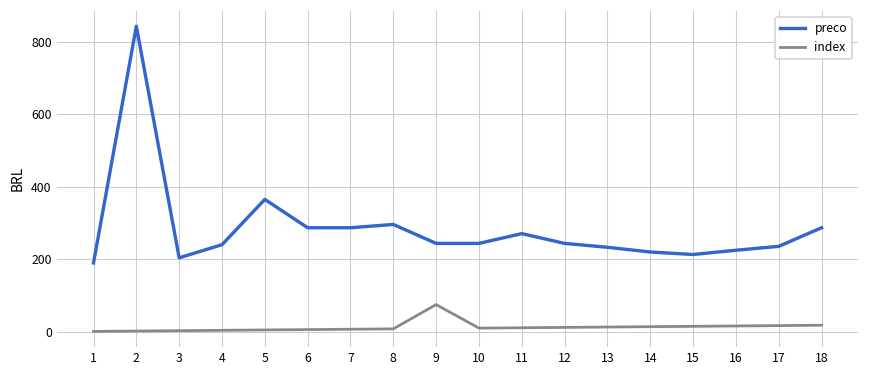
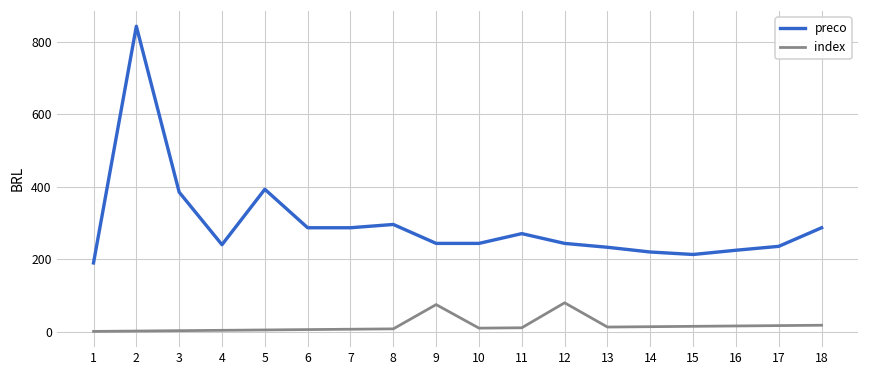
preco, 3: 200 -> 390
preco, 5: 370 -> 390
index, 12: 10 -> 80
